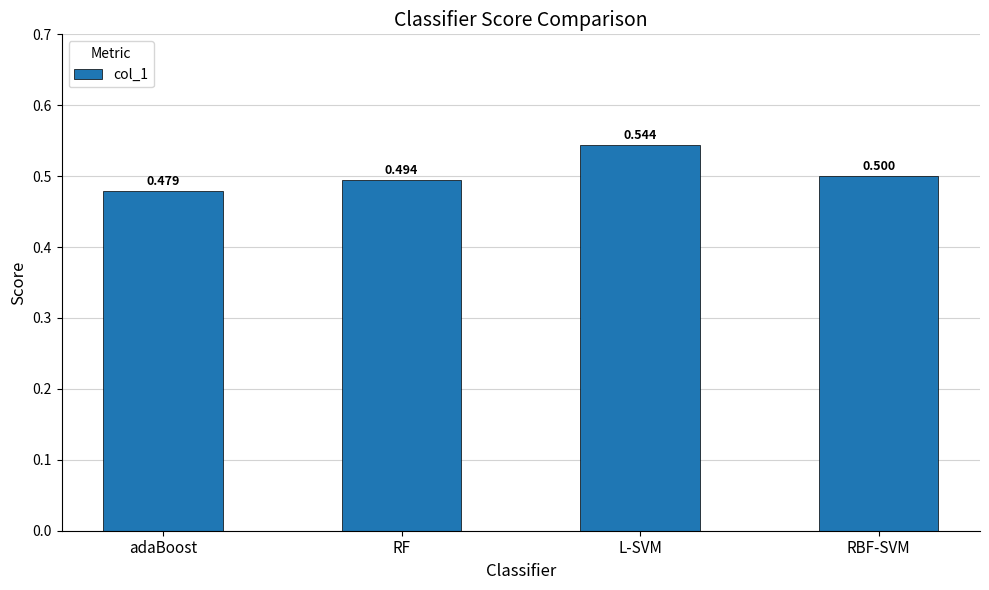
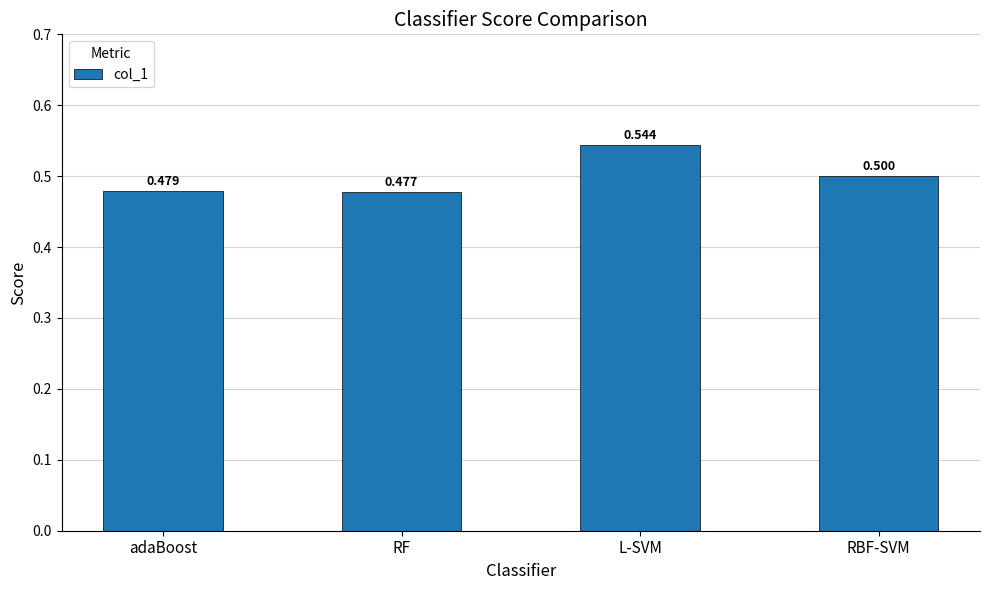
RF: 0.494 -> 0.477
